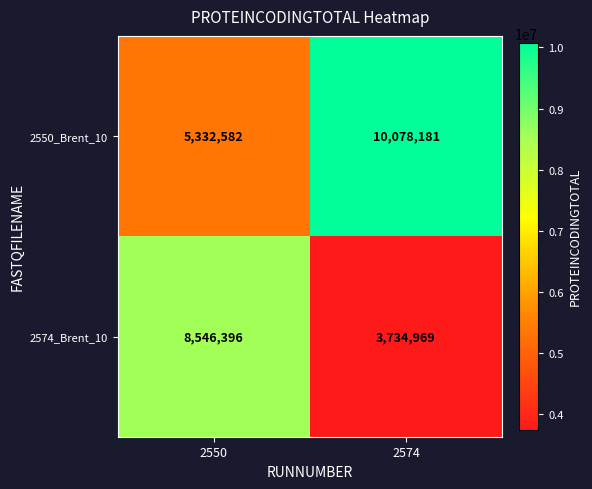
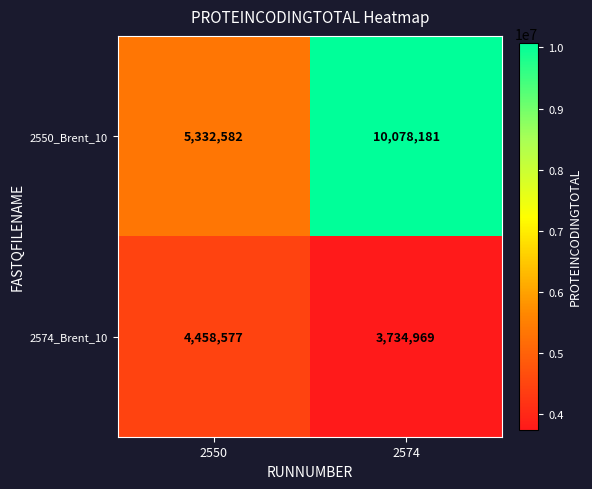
2574_Brent_10, 2550: 8,546,396 -> 4,458,577
